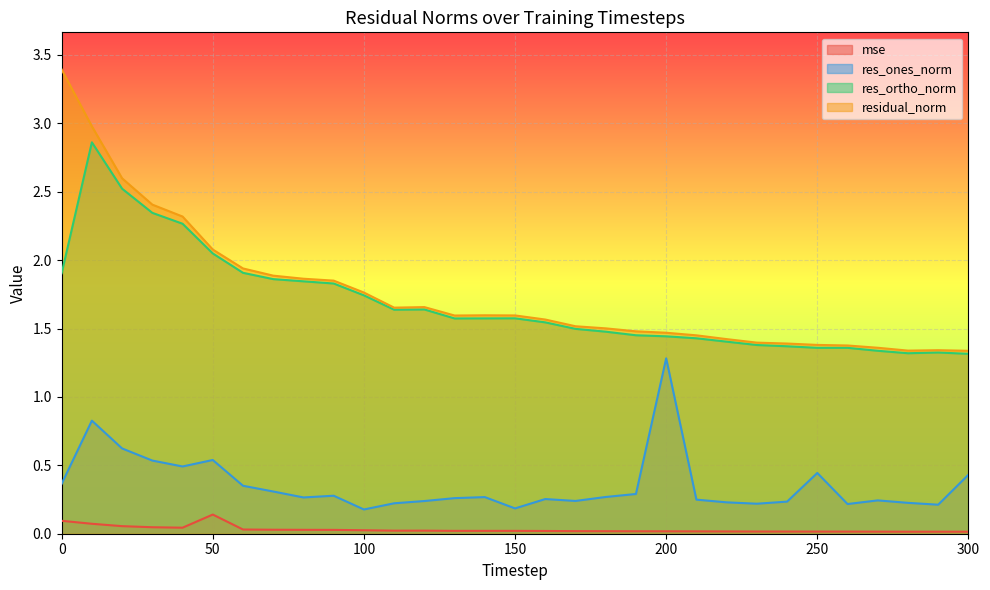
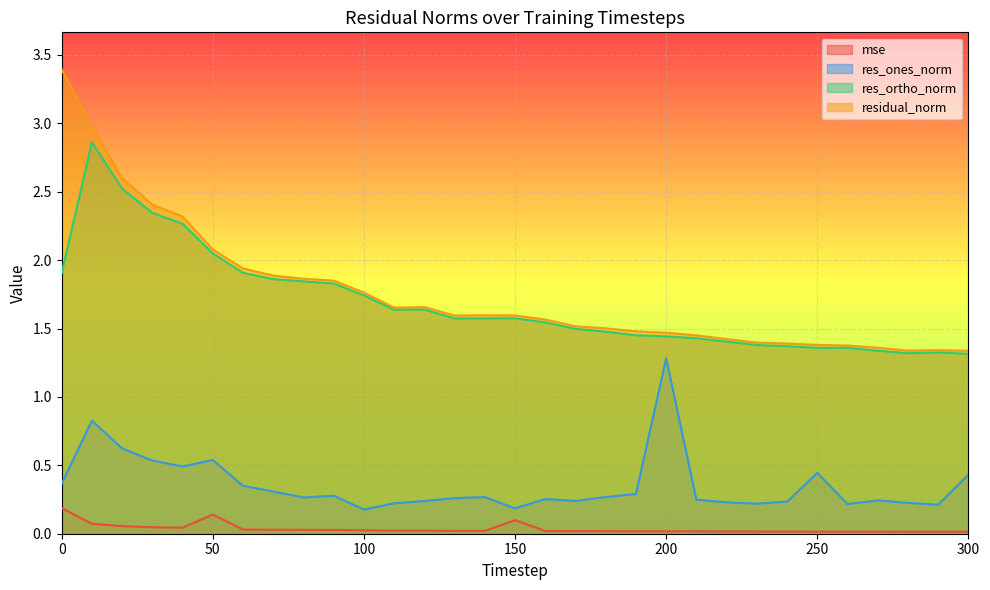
mse, 0: 0.09 -> 0.19
mse, 150: 0.02 -> 0.10
